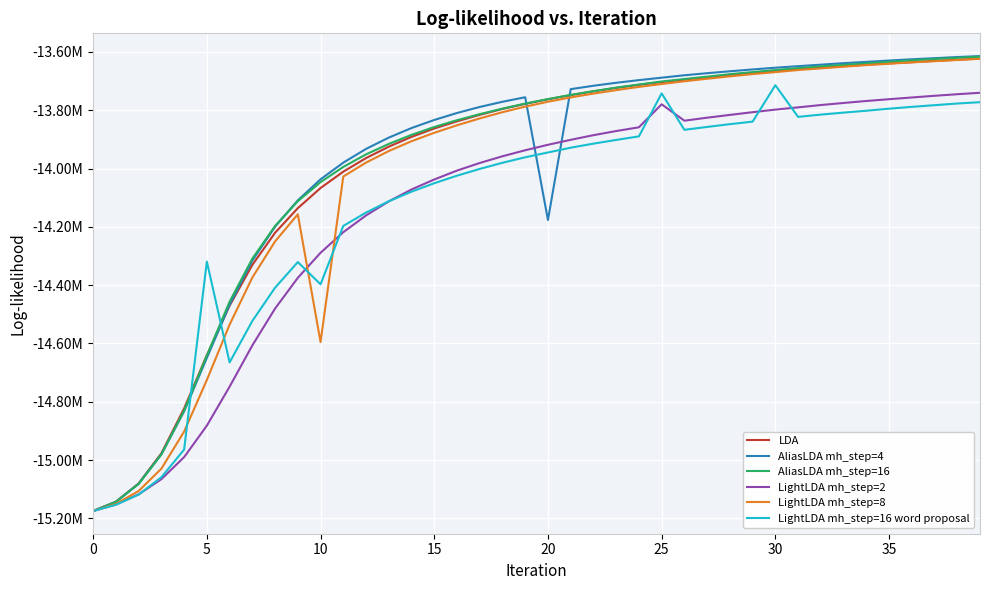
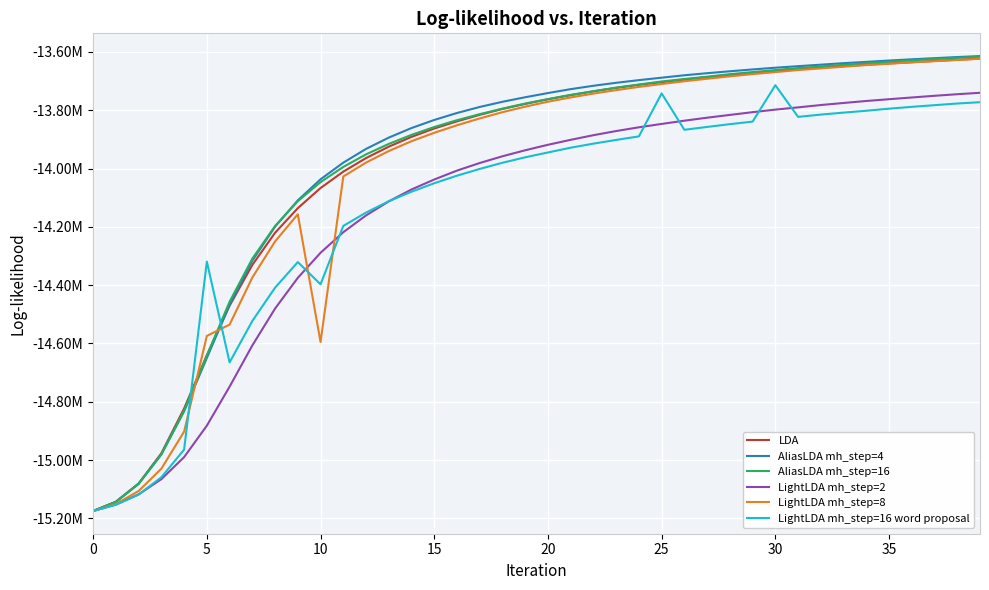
LightLDA mh_step=8, 5: -14730000 -> -14570000
AliasLDA mh_step=4, 20: -14180000 -> -13740000
LightLDA mh_step=2, 25: -13780000 -> -13850000
